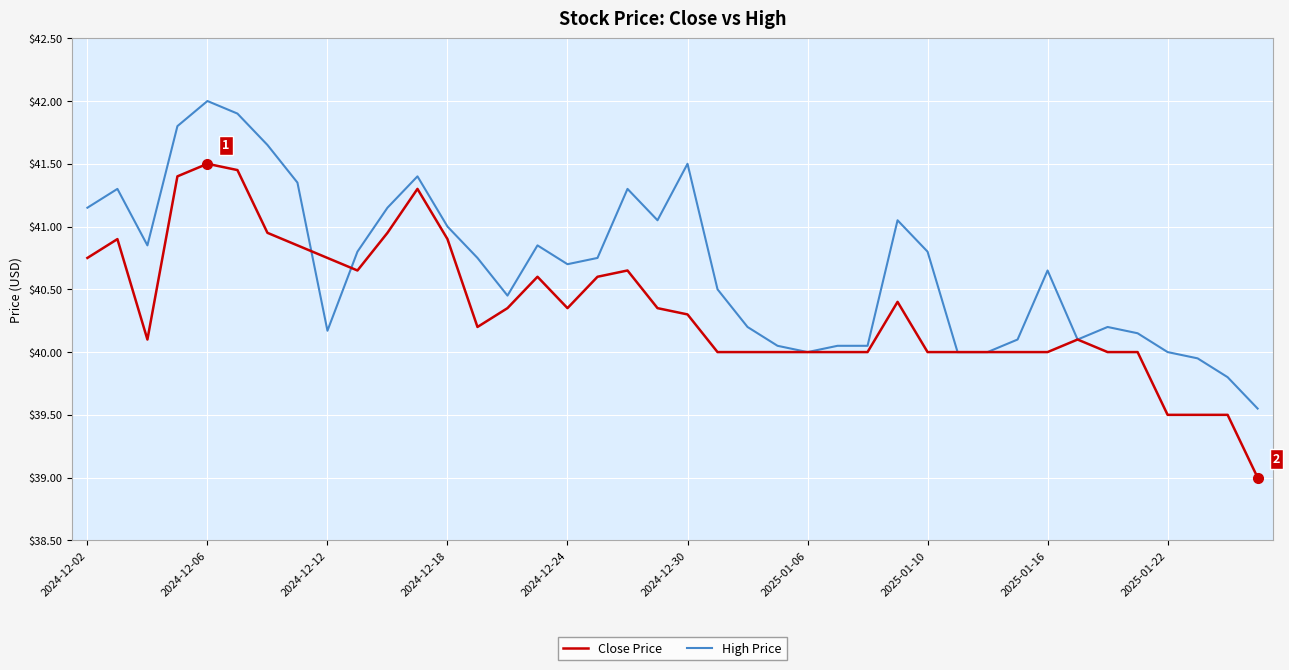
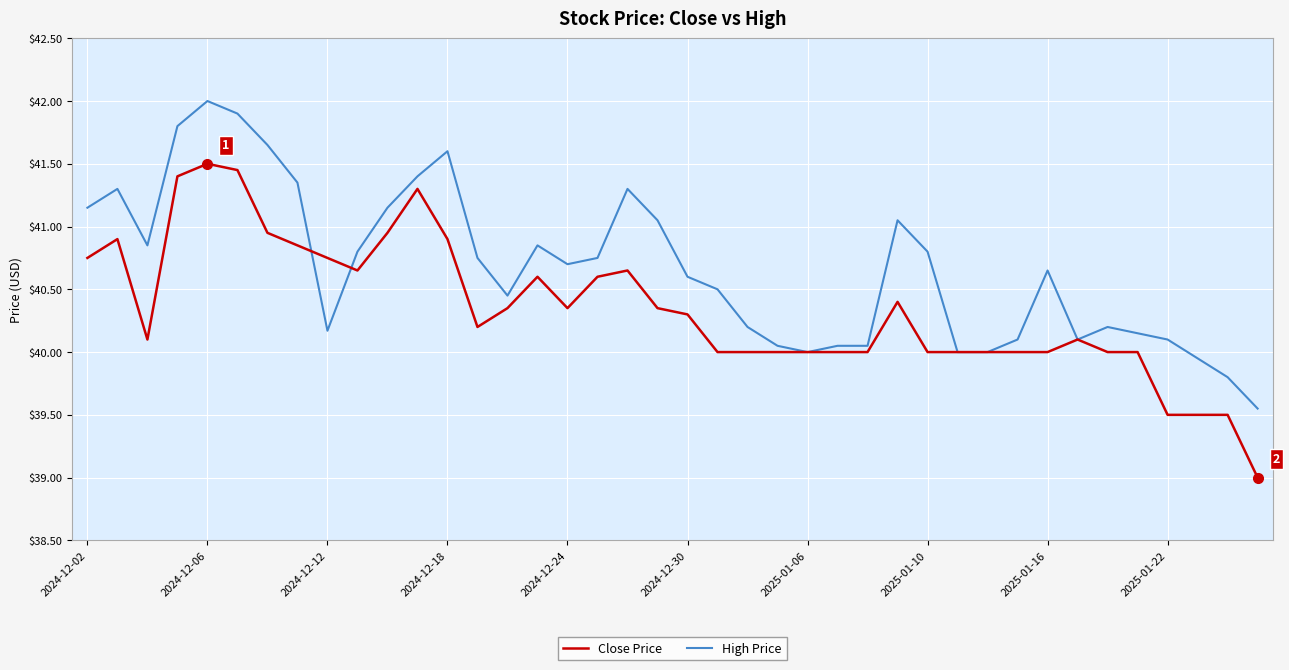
High Price, 2024-12-18: $41.0 -> $41.6
High Price, 2024-12-30: $41.5 -> $40.6
High Price, 2025-01-22: $40.0 -> $40.1
